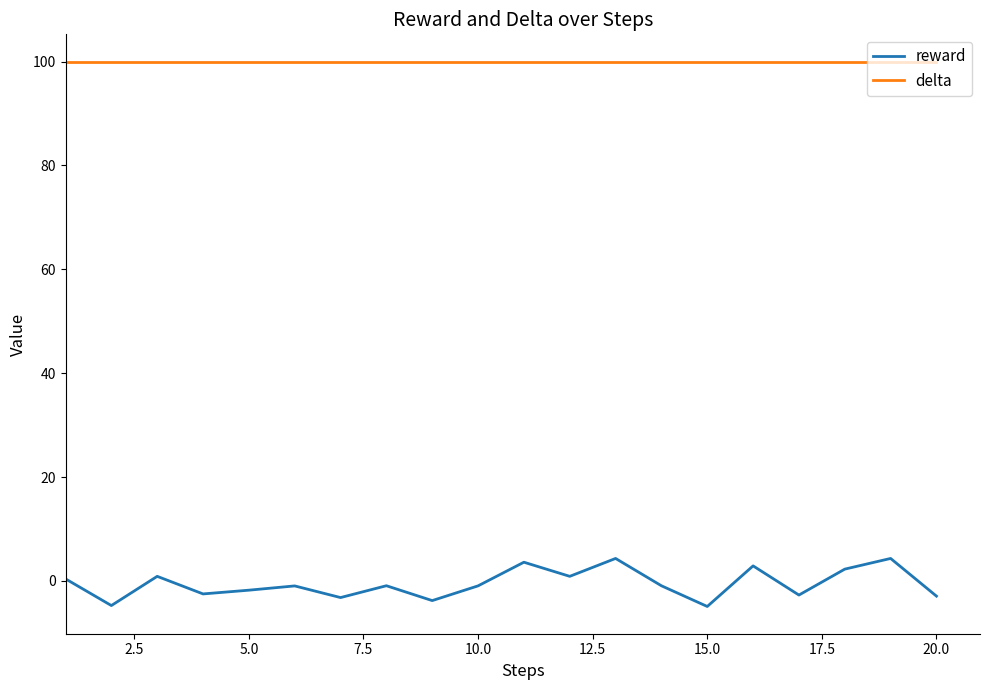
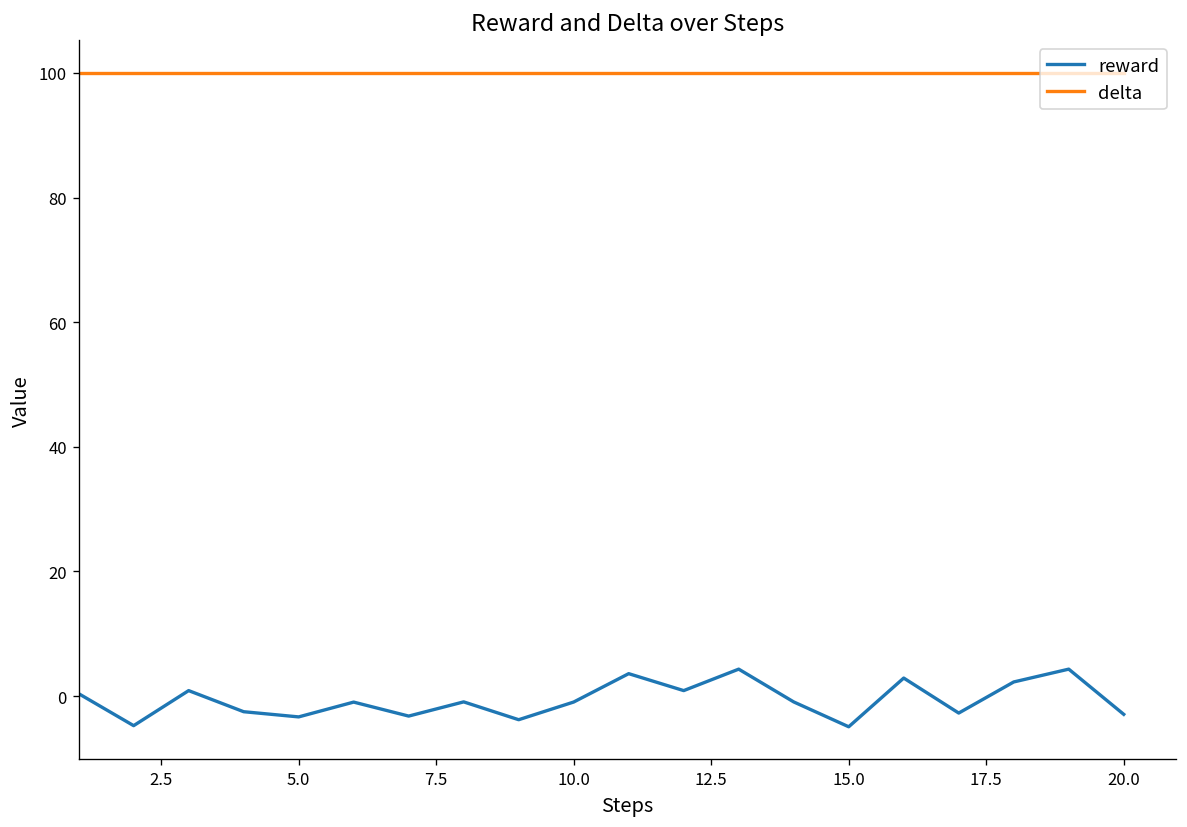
reward, 5.0: -2 -> -3
